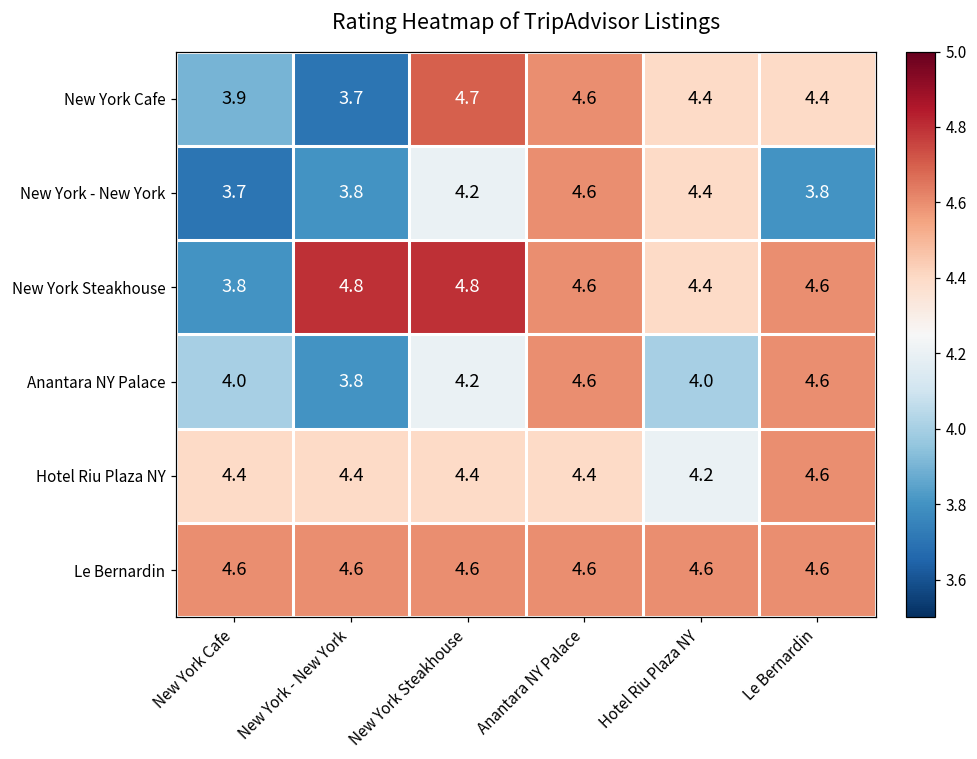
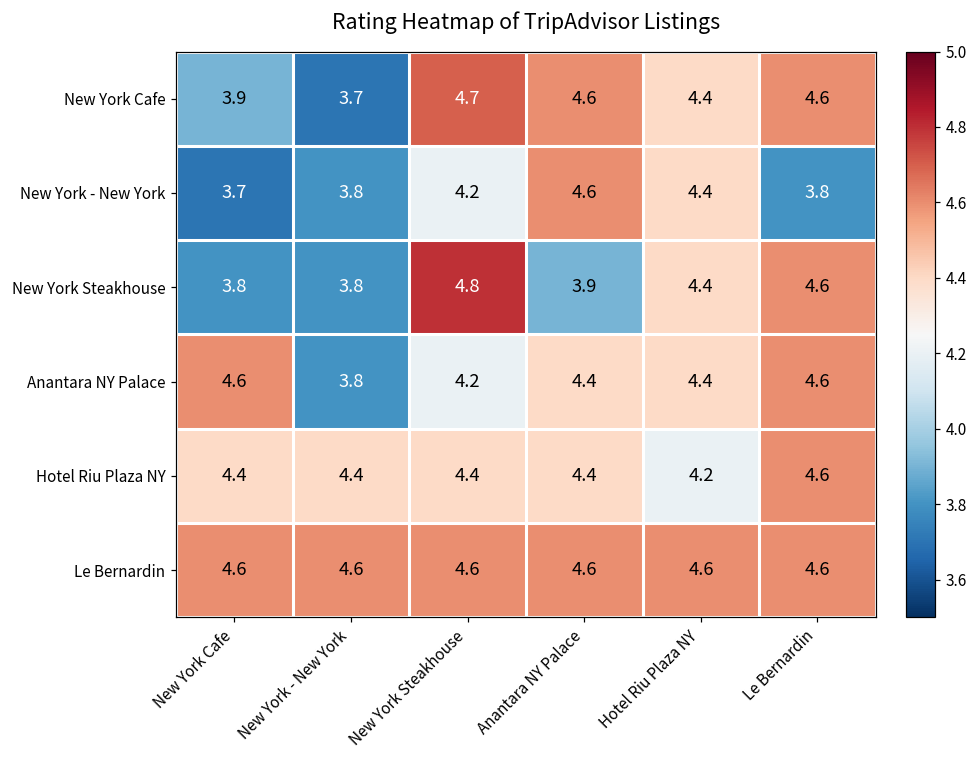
New York Cafe, Le Bernardin: 4.4 -> 4.6
New York Steakhouse, New York - New York: 4.8 -> 3.8
New York Steakhouse, Anantara NY Palace: 4.6 -> 3.9
Anantara NY Palace, New York Cafe: 4.0 -> 4.6
Anantara NY Palace, Anantara NY Palace: 4.6 -> 4.4
Anantara NY Palace, Hotel Riu Plaza NY: 4.0 -> 4.4
